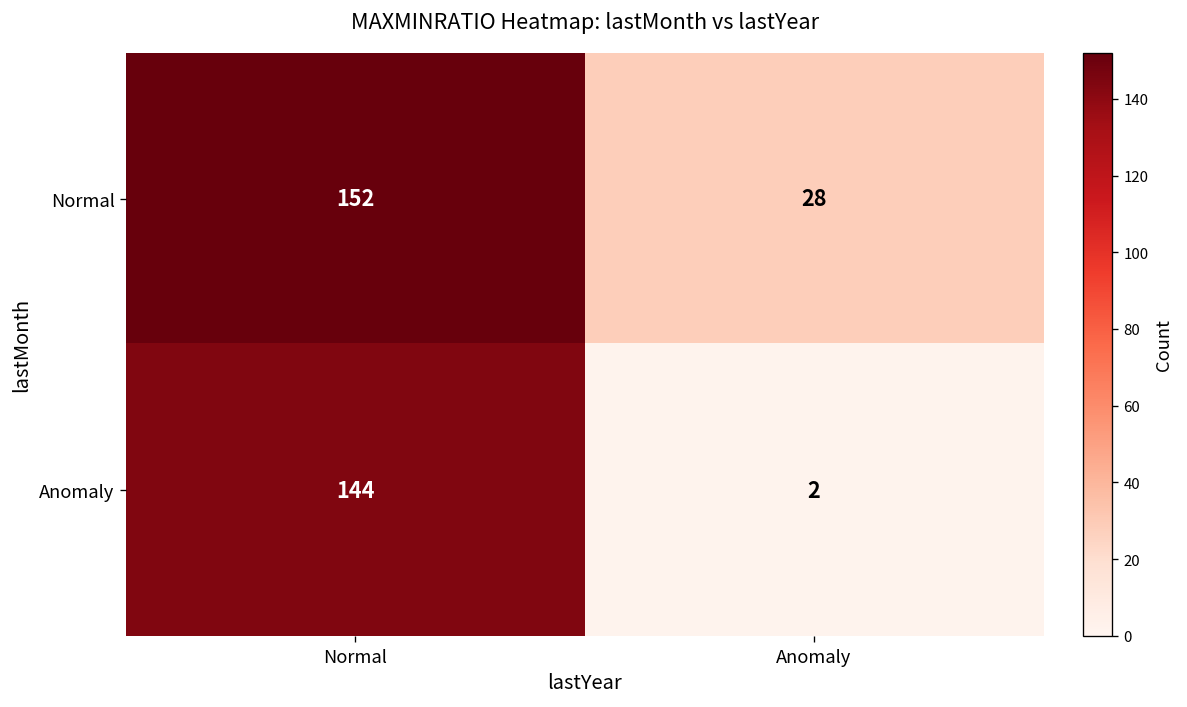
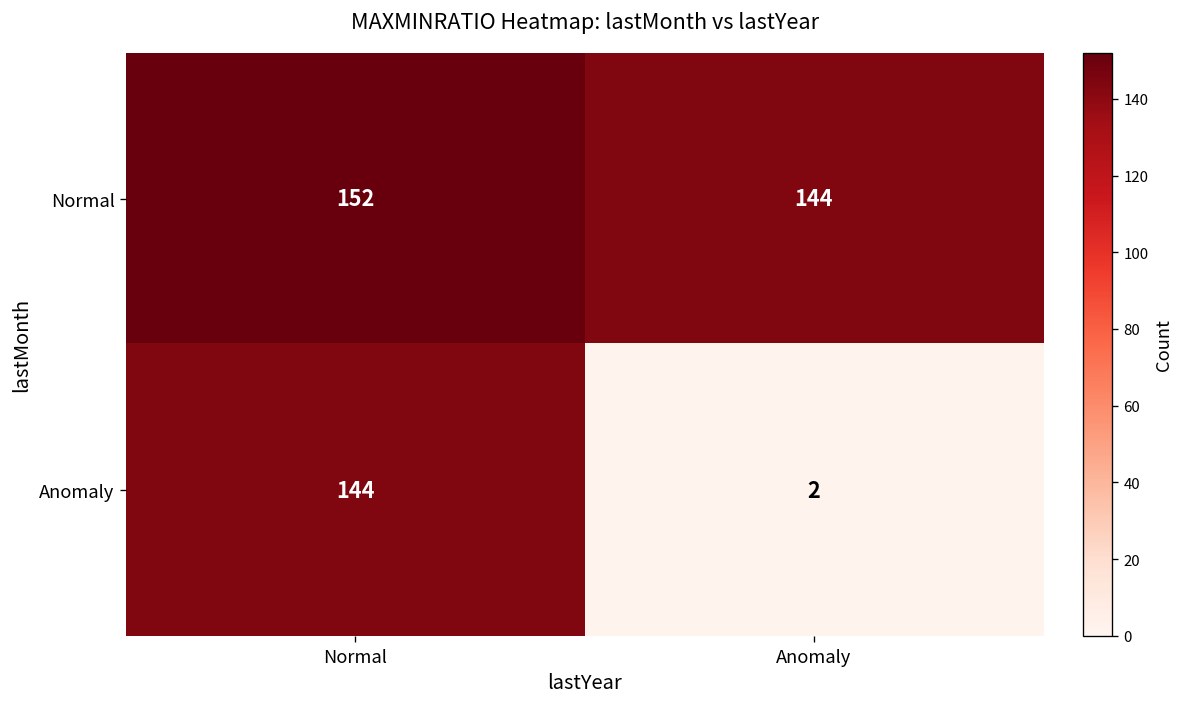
Normal, Anomaly: 28 -> 144
